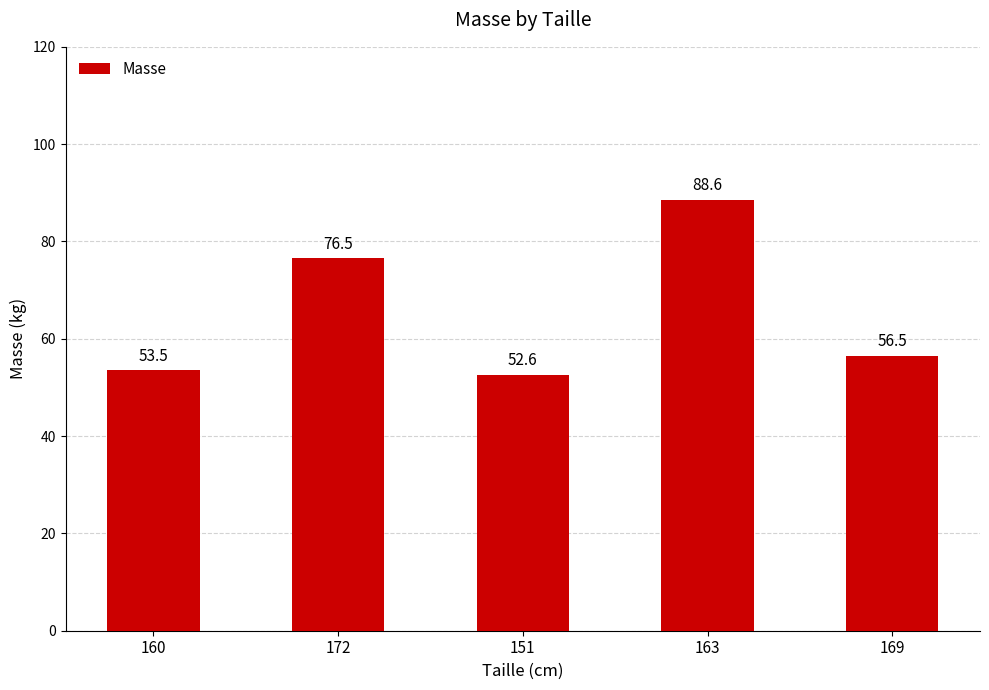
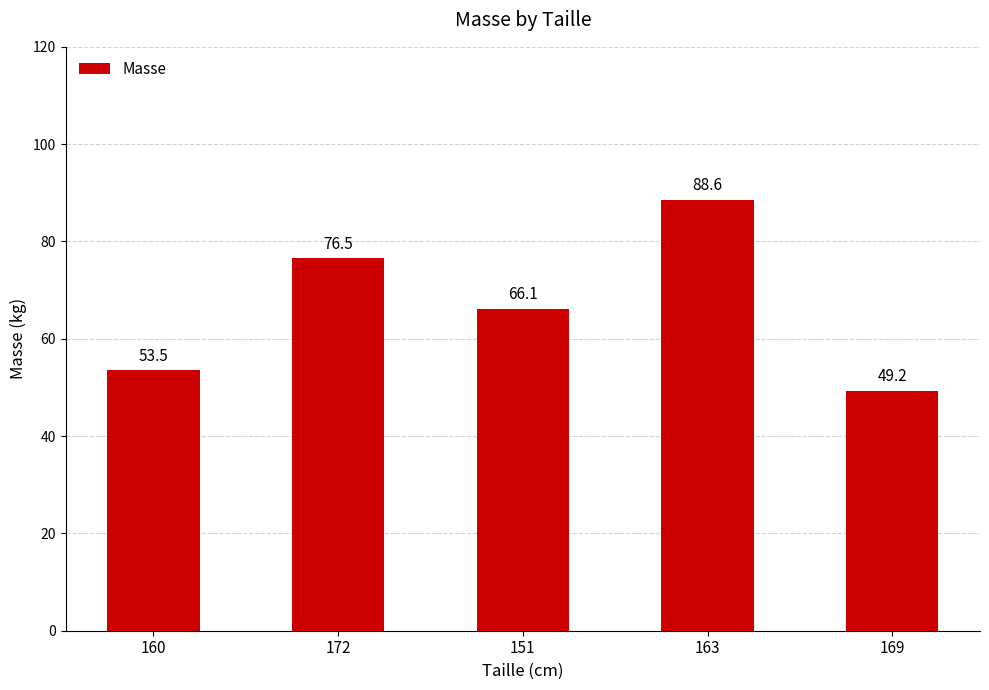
151: 52.6 -> 66.1
169: 56.5 -> 49.2
